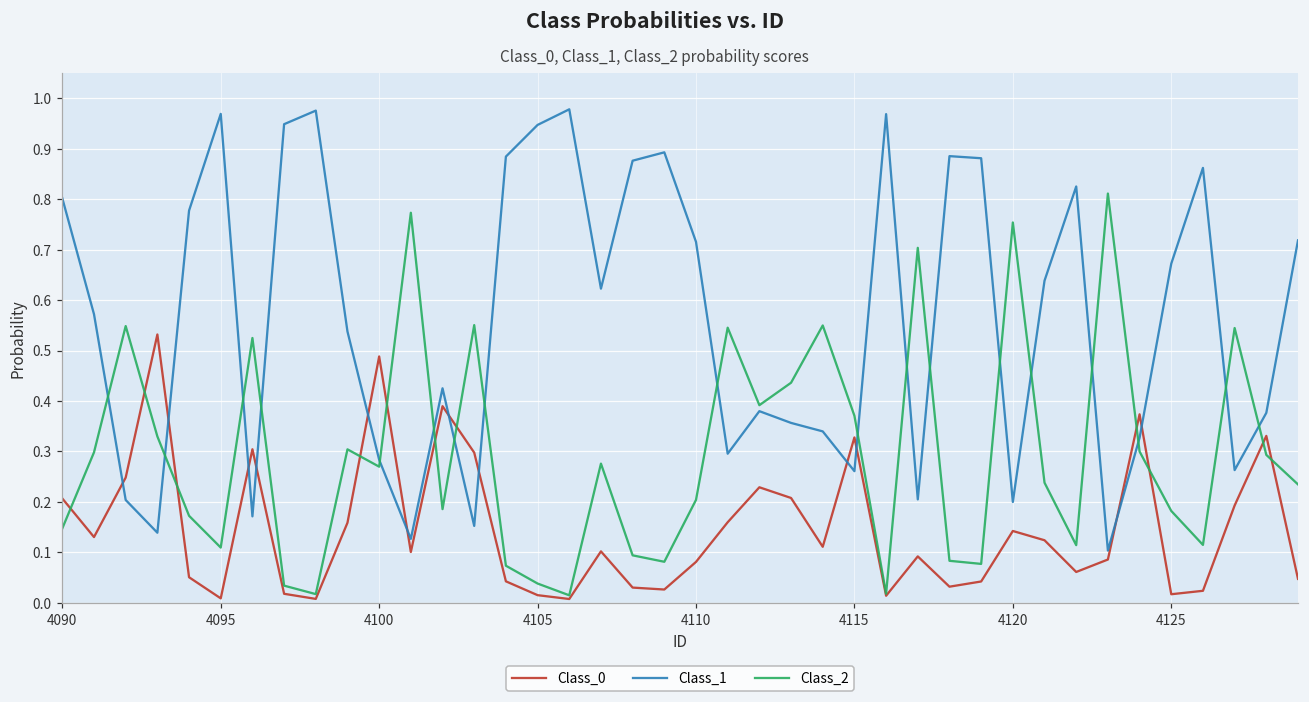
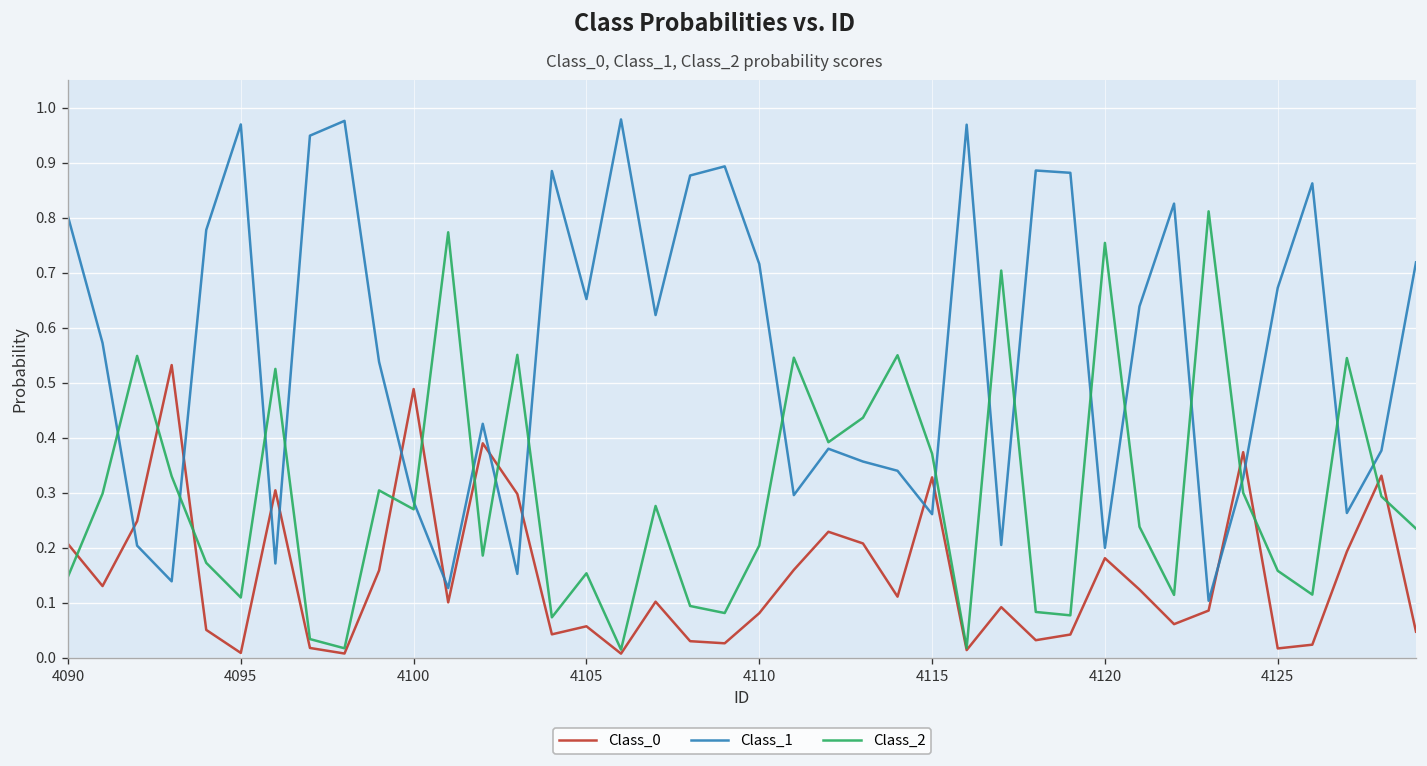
Class_0, 4105: 0.01 -> 0.06
Class_1, 4105: 0.95 -> 0.65
Class_2, 4105: 0.04 -> 0.15
Class_0, 4120: 0.14 -> 0.18
Class_2, 4125: 0.18 -> 0.16
